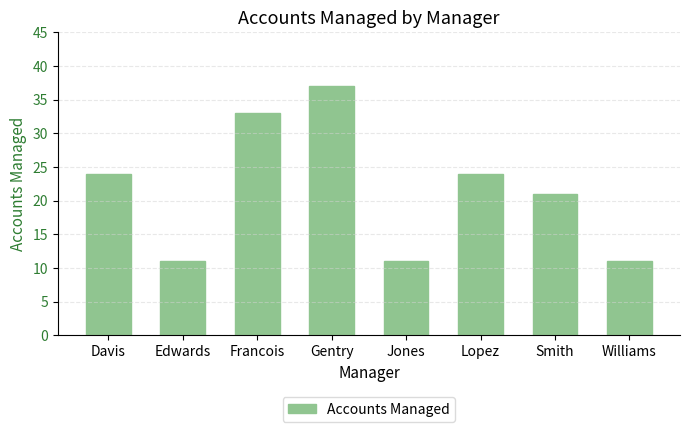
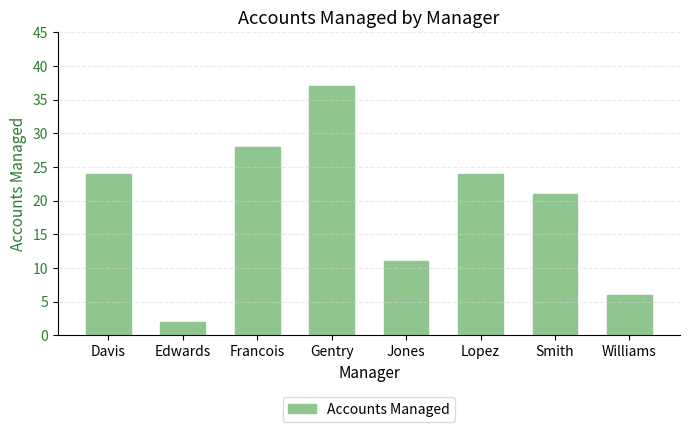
Edwards: 11 -> 2
Francois: 33 -> 28
Williams: 11 -> 6
